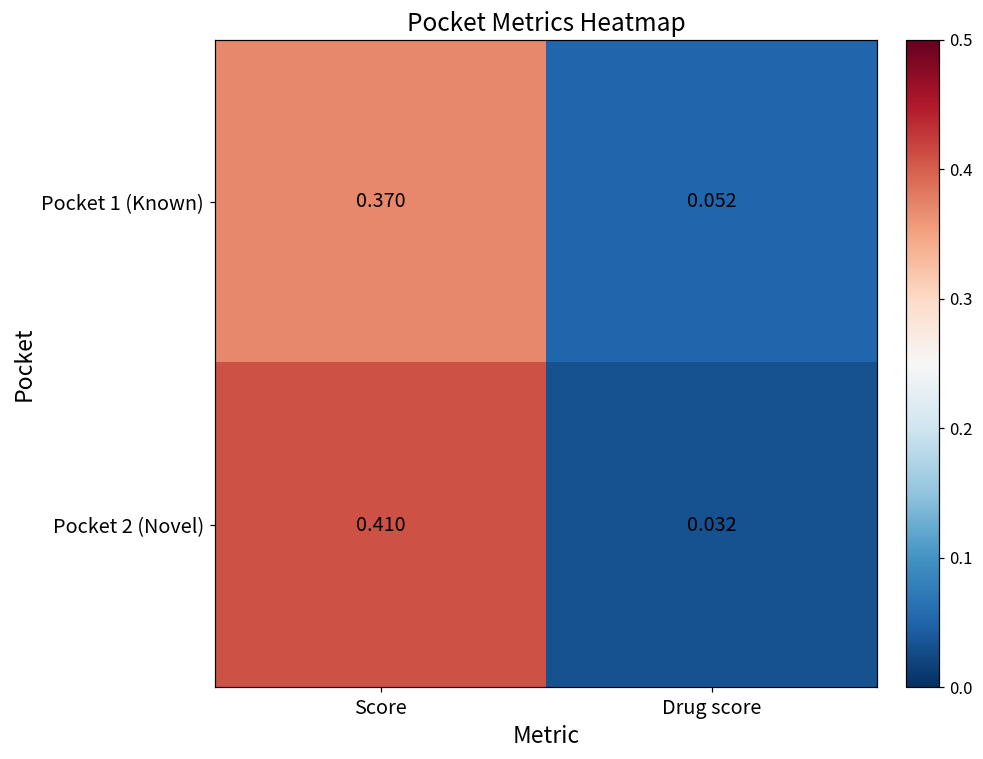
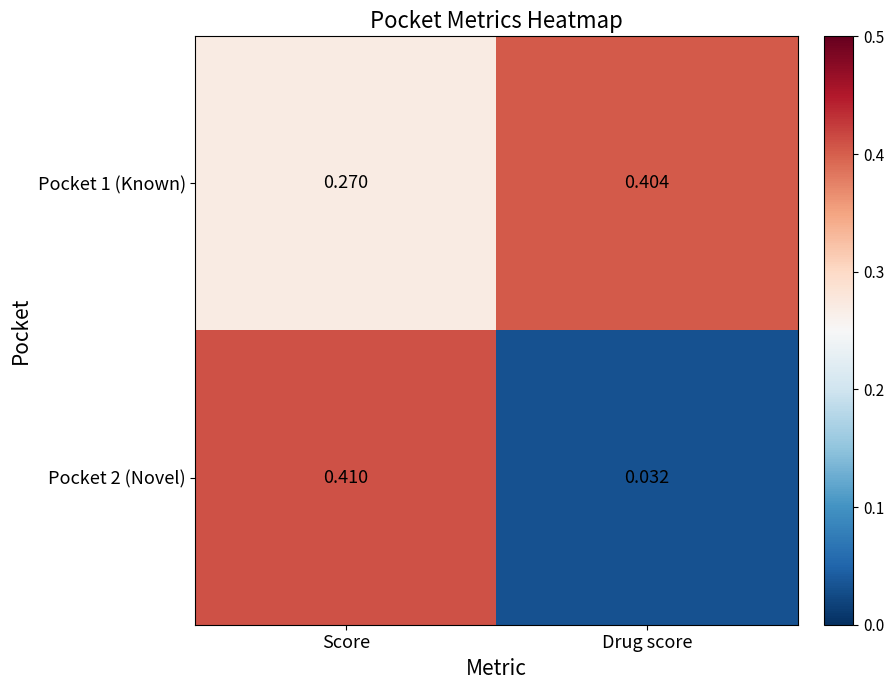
Pocket 1 (Known), Score: 0.370 -> 0.270
Pocket 1 (Known), Drug score: 0.052 -> 0.404
